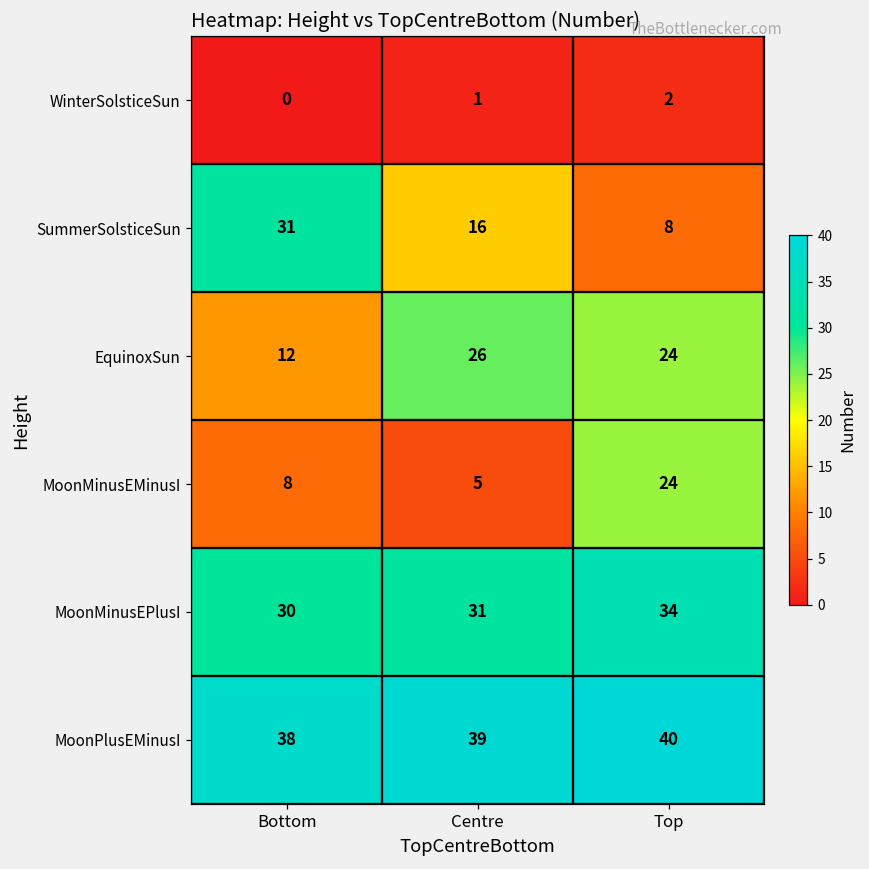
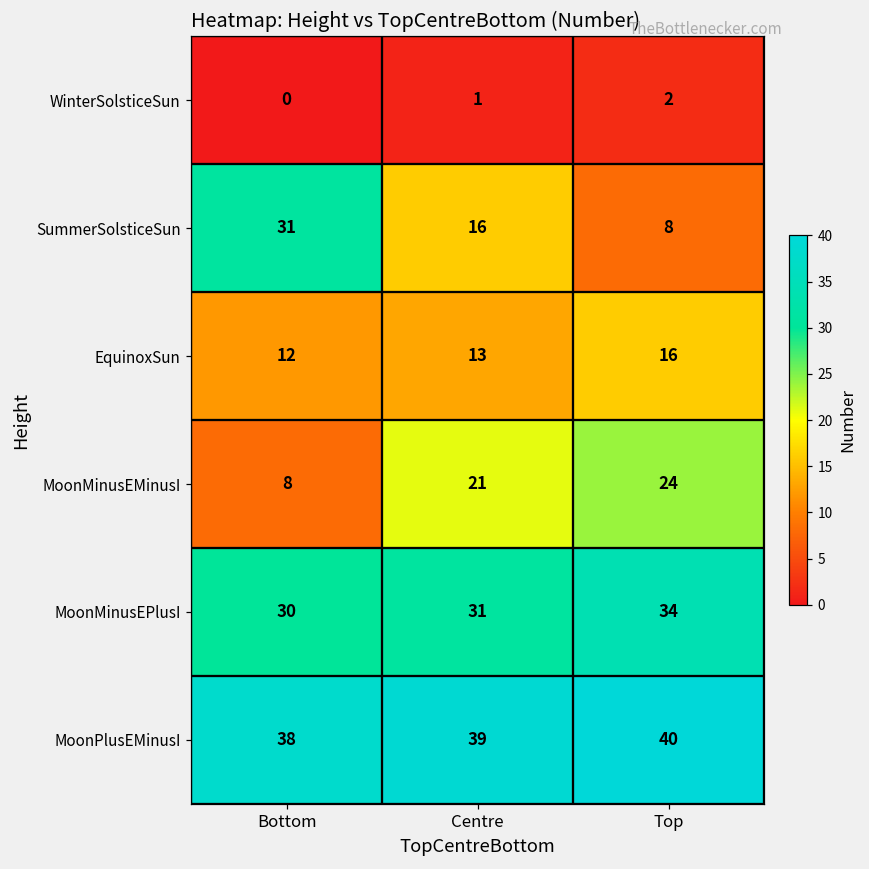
EquinoxSun, Centre: 26 -> 13
EquinoxSun, Top: 24 -> 16
MoonMinusEMinusI, Centre: 5 -> 21
